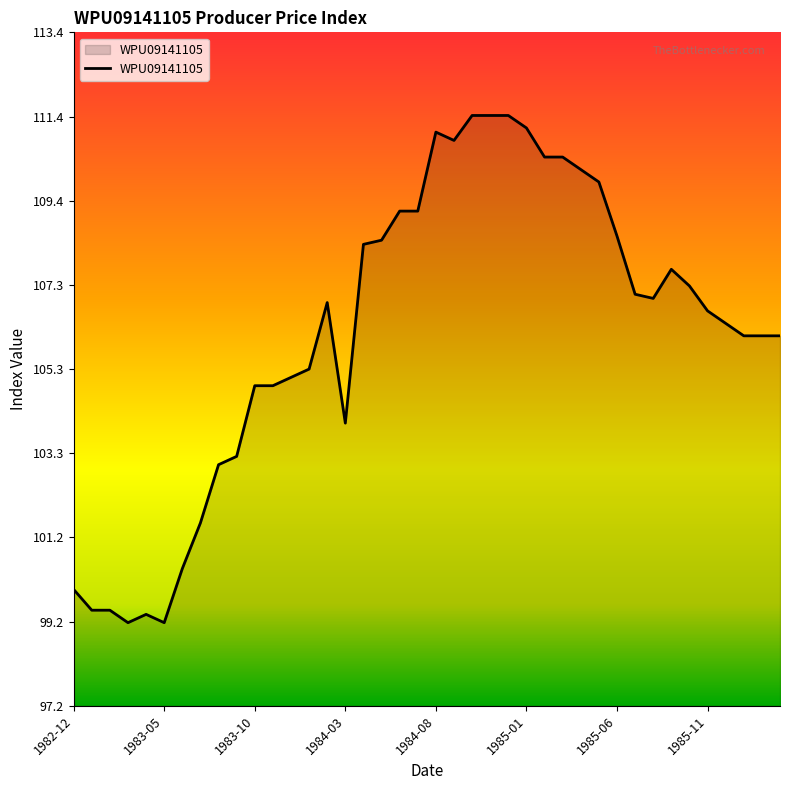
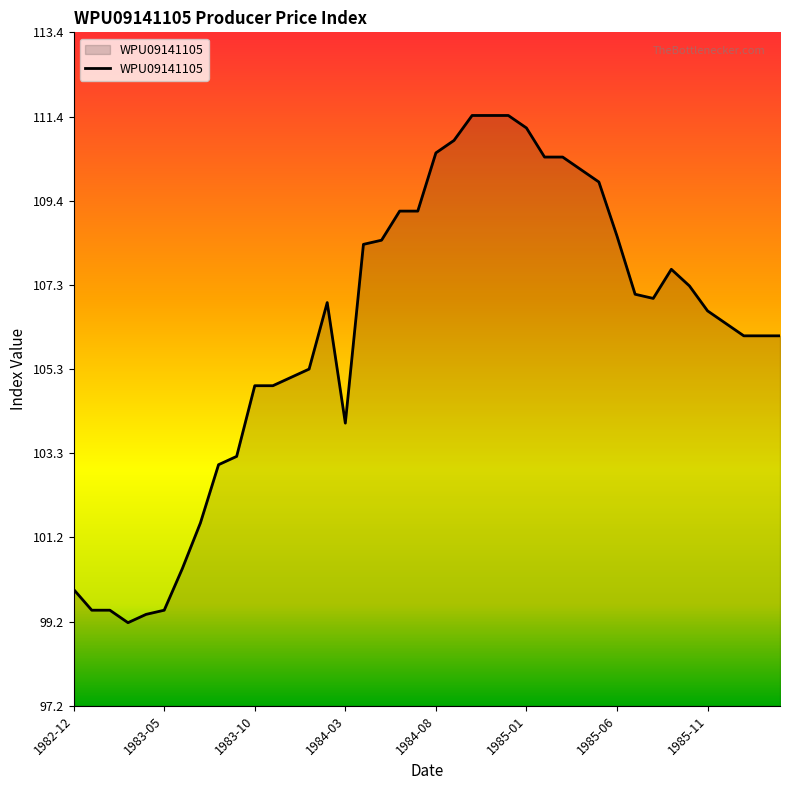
1983-05: 99.2 -> 99.5
1984-08: 111.0 -> 110.5
